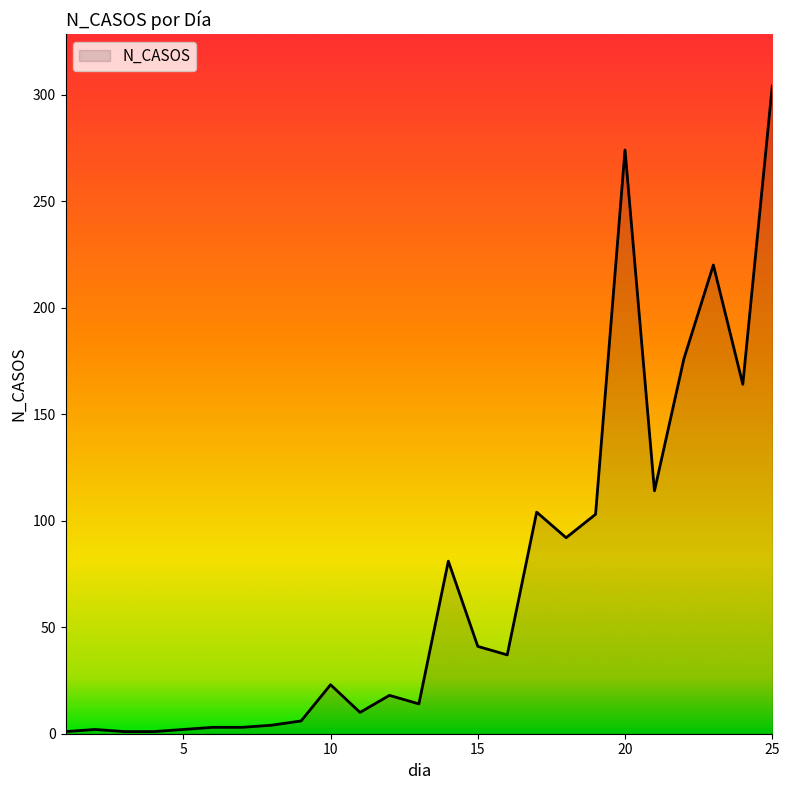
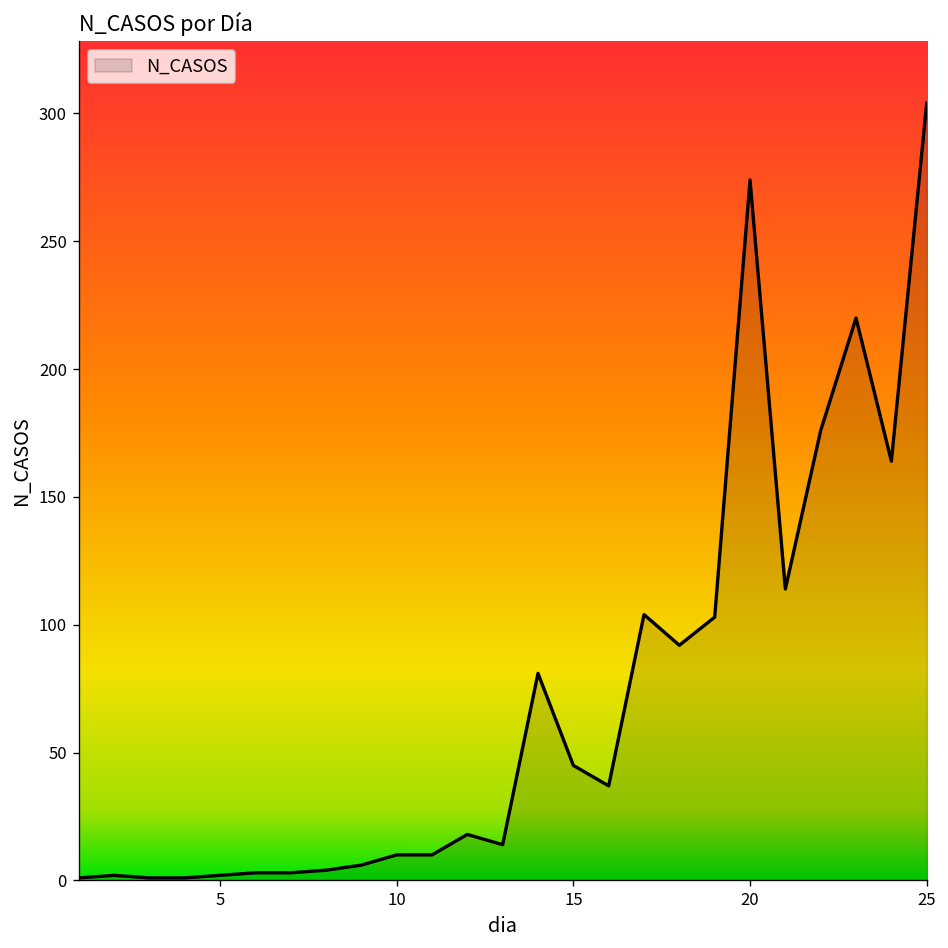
10: 23 -> 10
15: 41 -> 45
